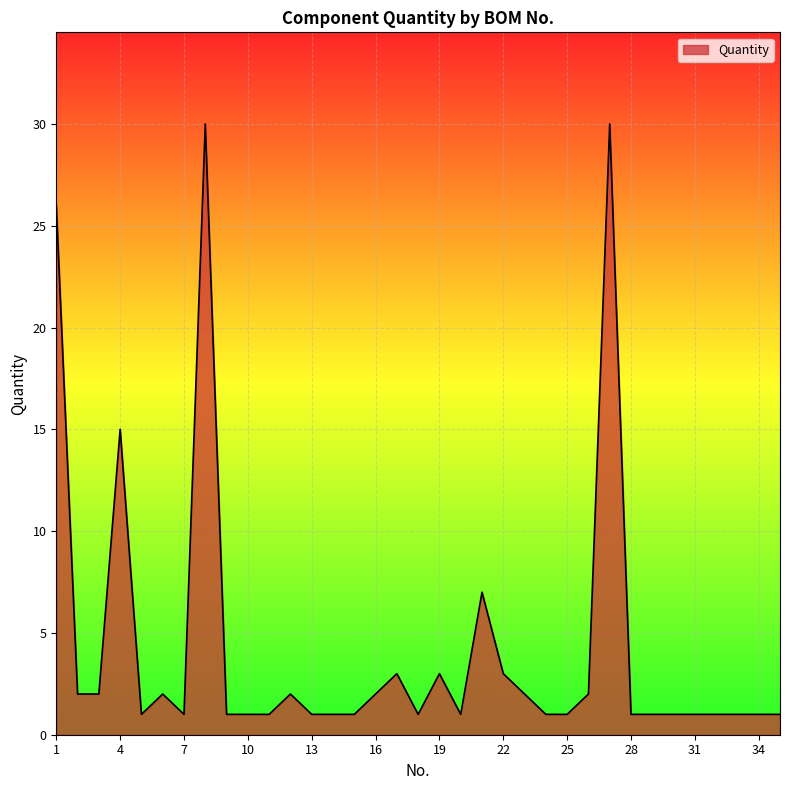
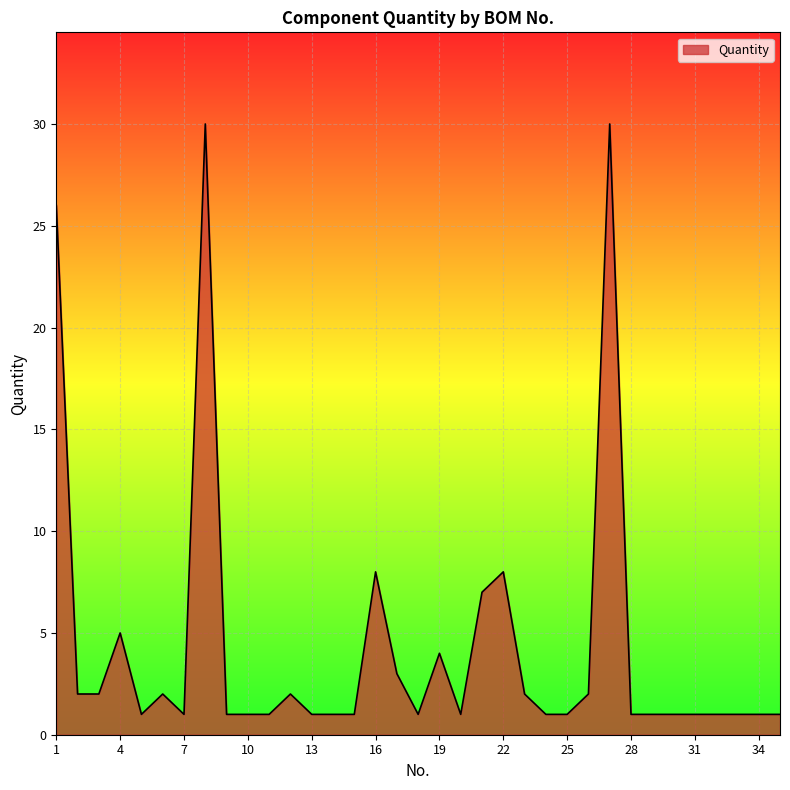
4: 15 -> 5
16: 2 -> 8
19: 3 -> 4
22: 3 -> 8
